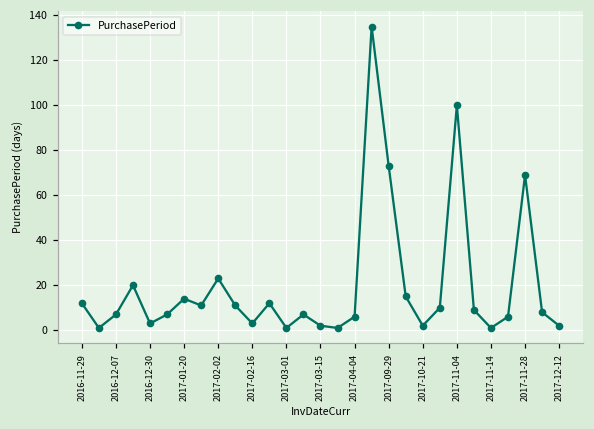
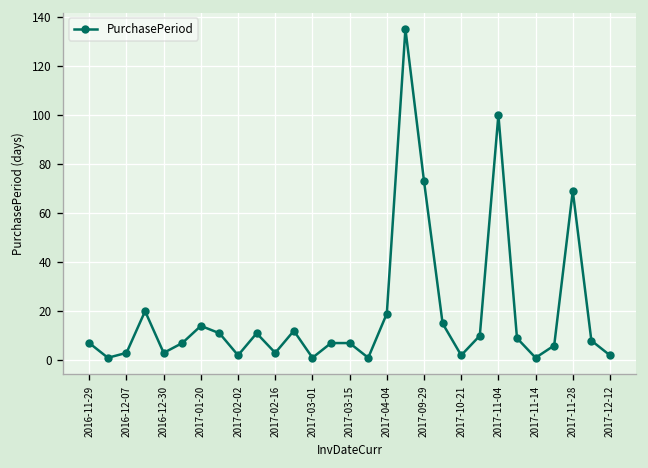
2016-11-29: 12 -> 7
2016-12-07: 7 -> 3
2017-02-02: 23 -> 2
2017-03-15: 2 -> 7
2017-04-04: 6 -> 19
